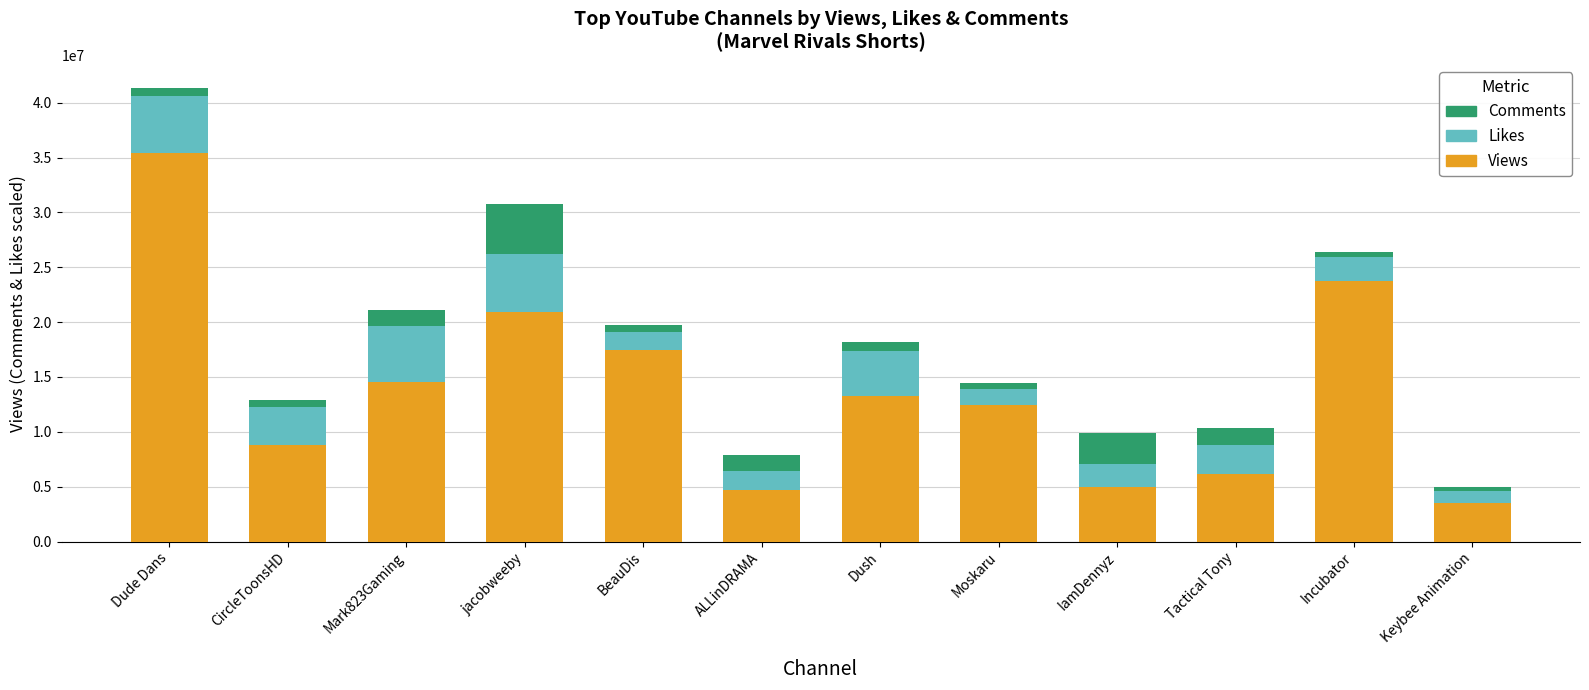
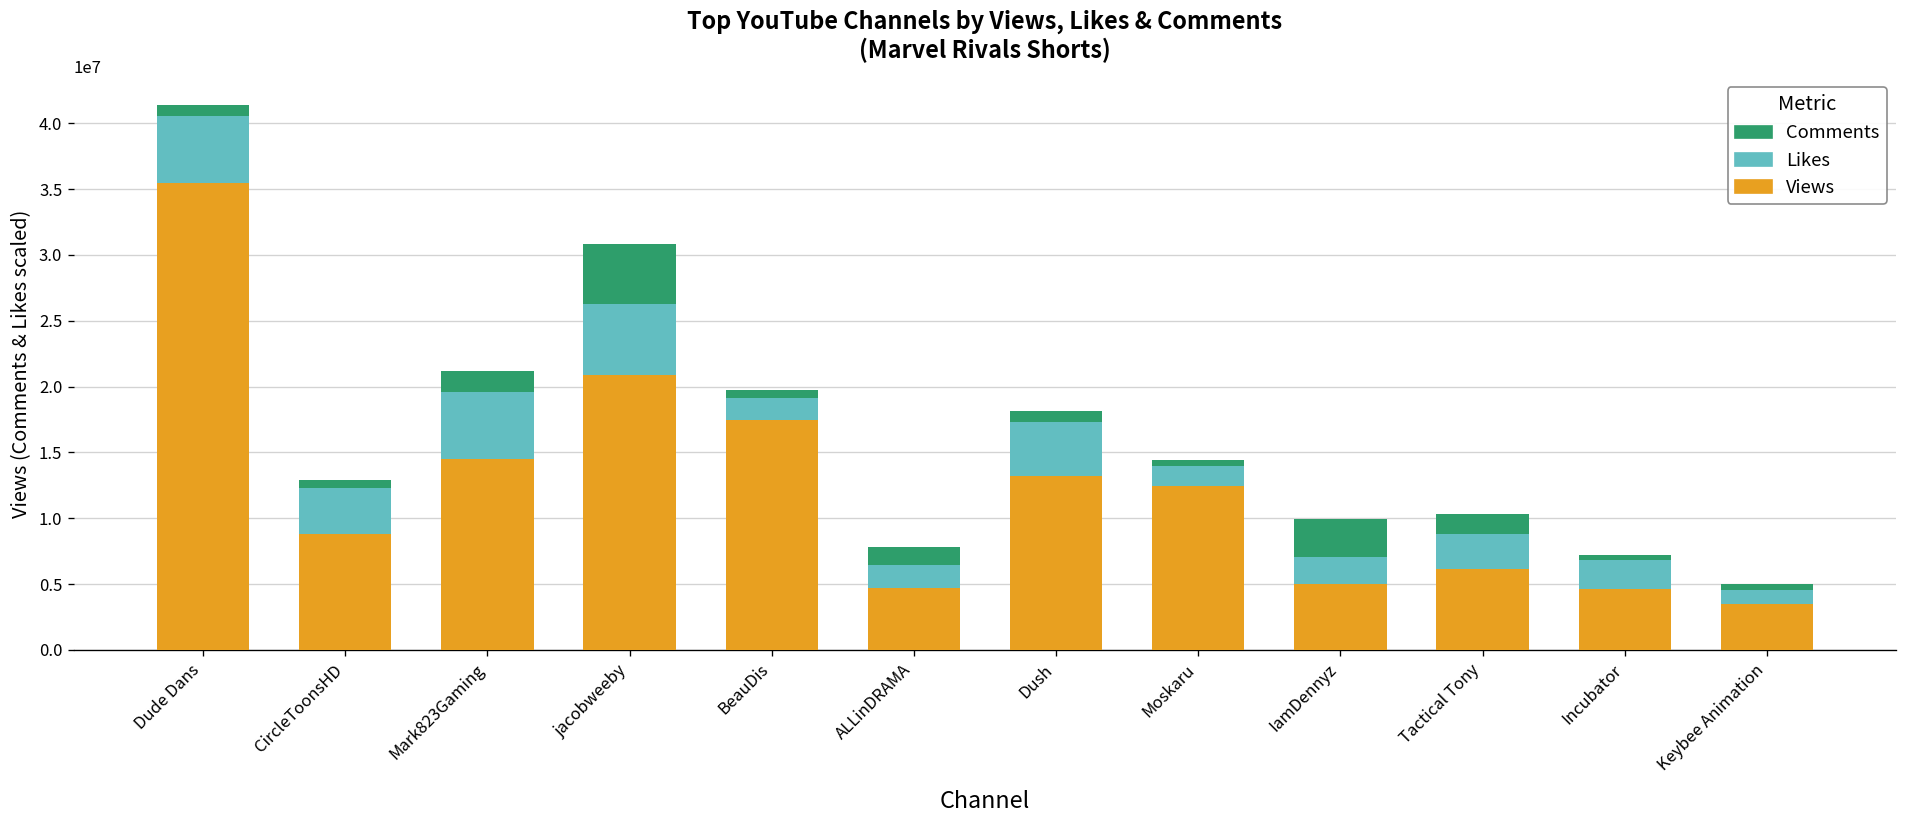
Views, Incubator: 23800000 -> 4600000
